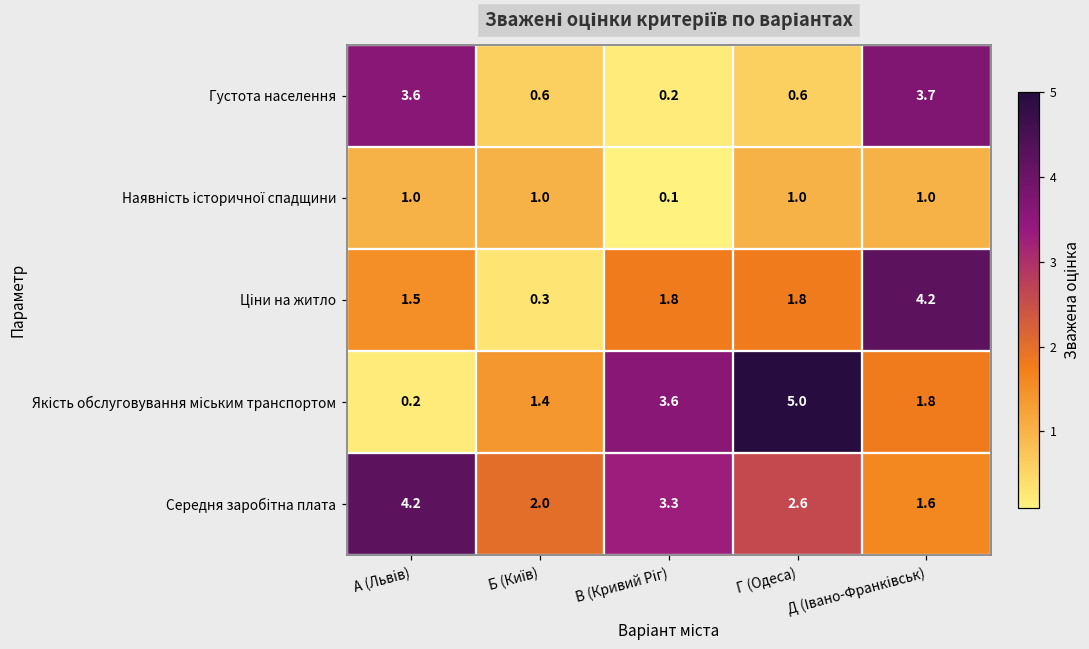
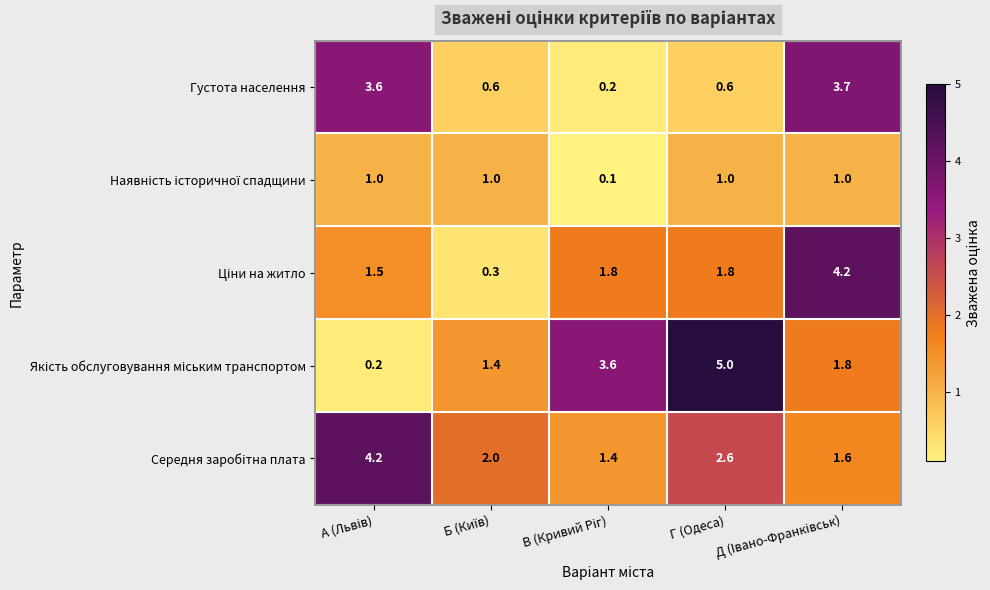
Середня заробітна плата, В (Кривий Ріг): 3.3 -> 1.4
